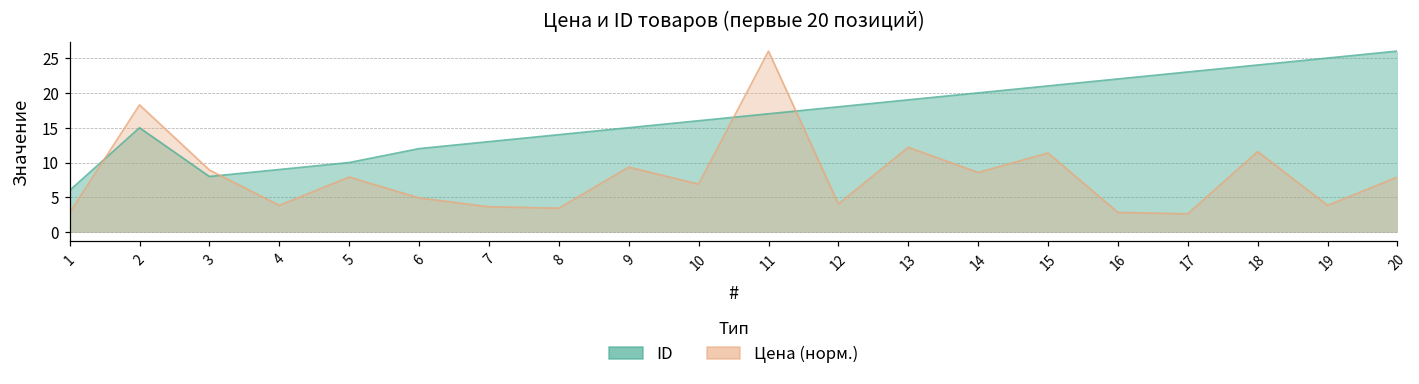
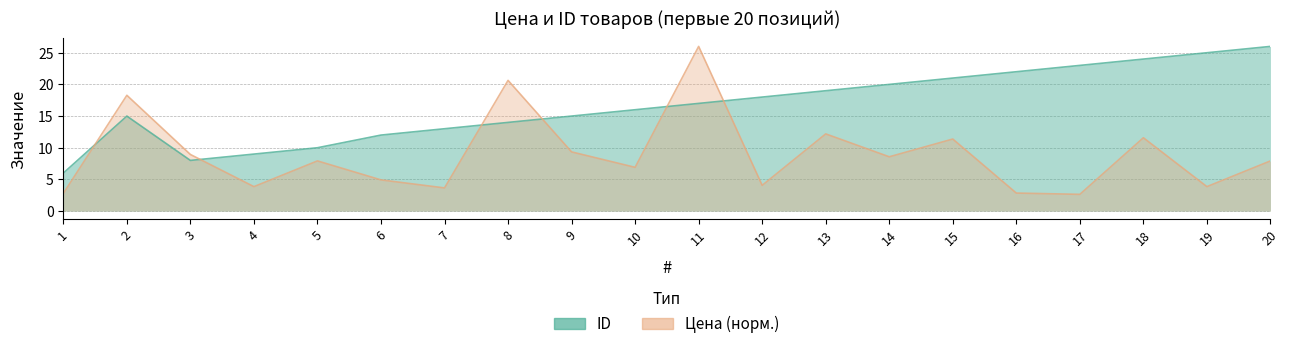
Цена (норм.), 8: 3 -> 21
